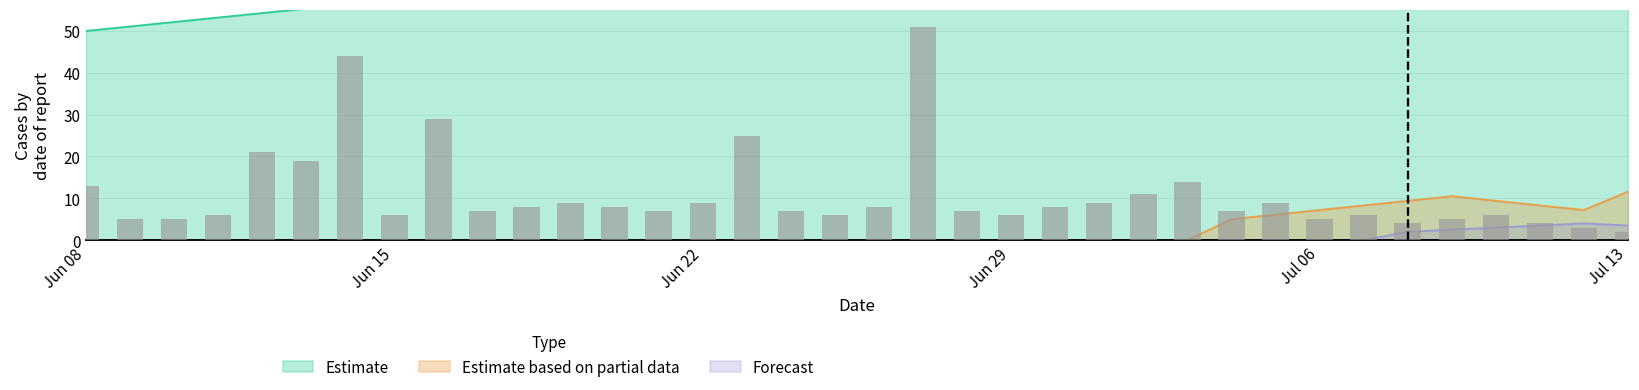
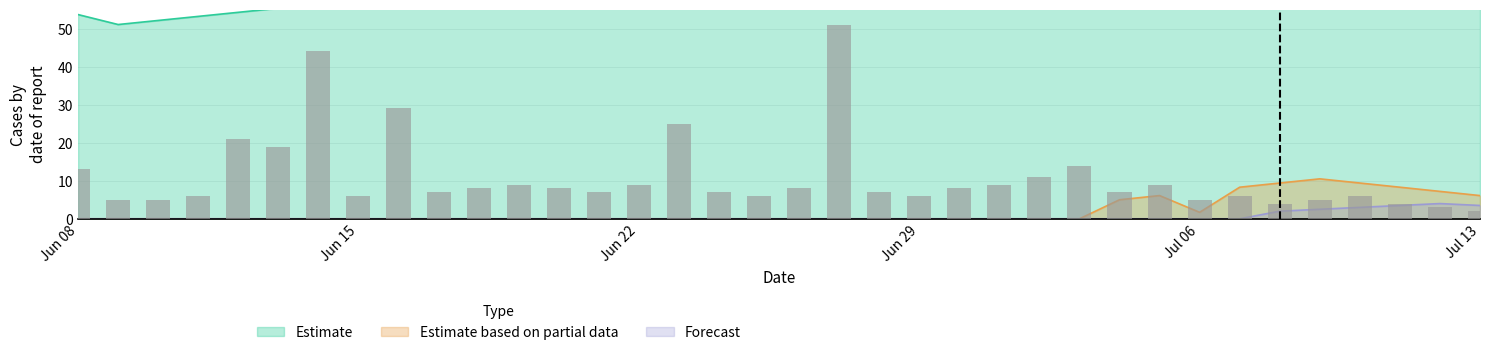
Estimate, Jun 08: 50 -> 54
Estimate based on partial data, Jul 06: 7 -> 2
Estimate based on partial data, Jul 13: 12 -> 6
